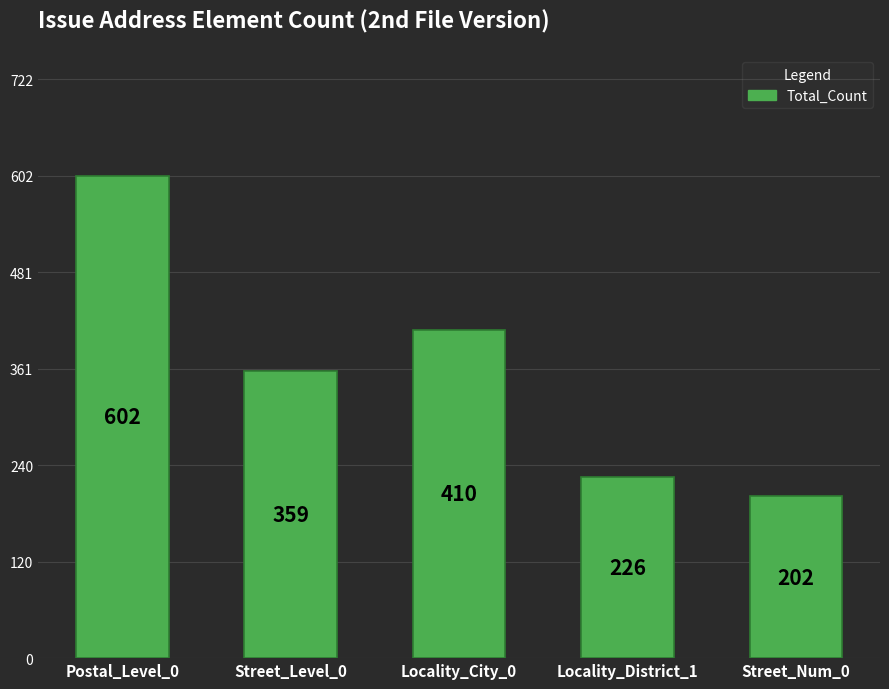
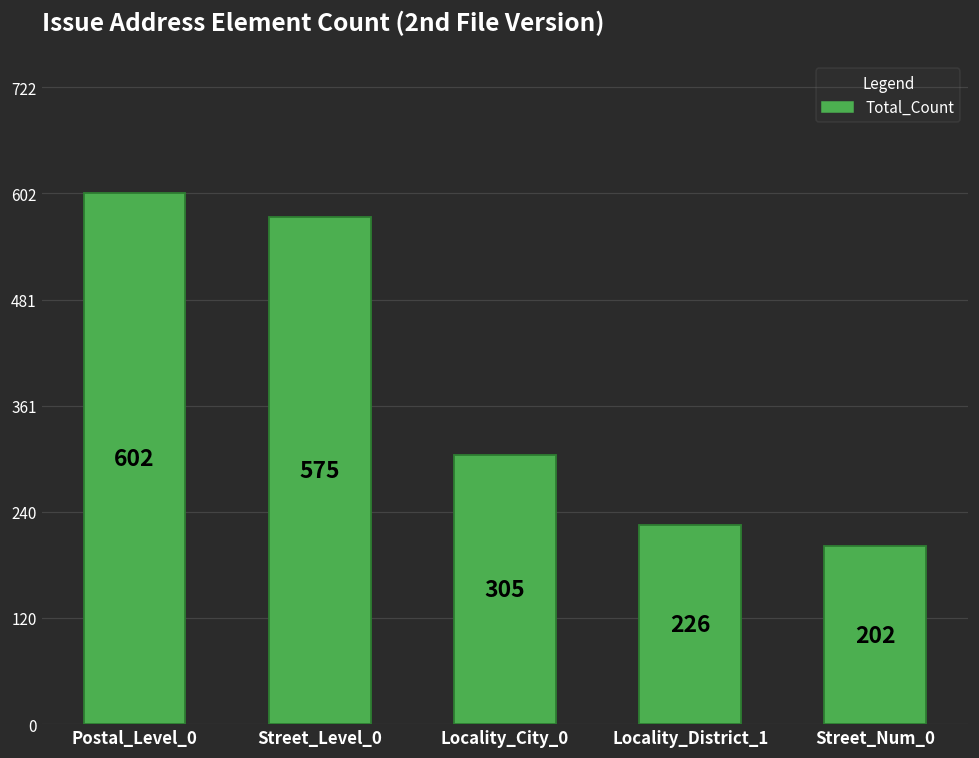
Street_Level_0: 359 -> 575
Locality_City_0: 410 -> 305
